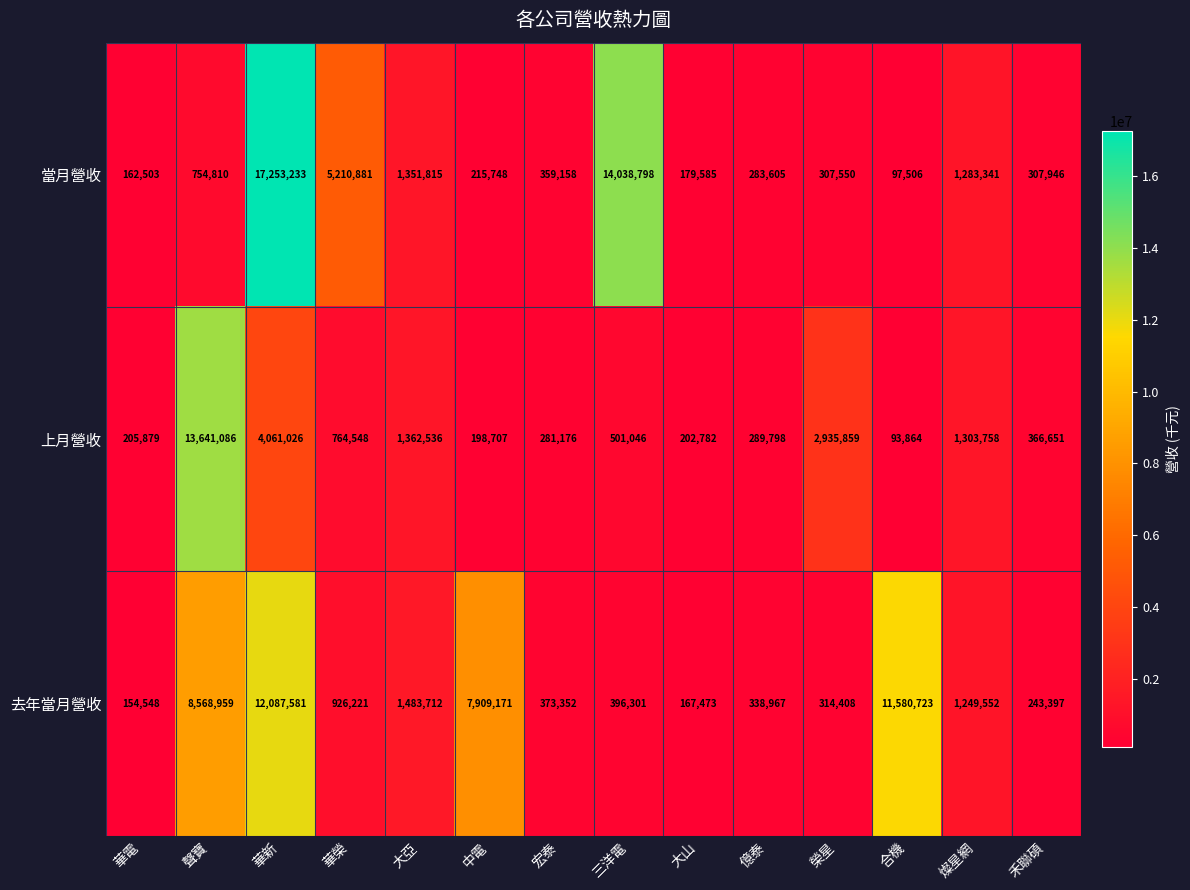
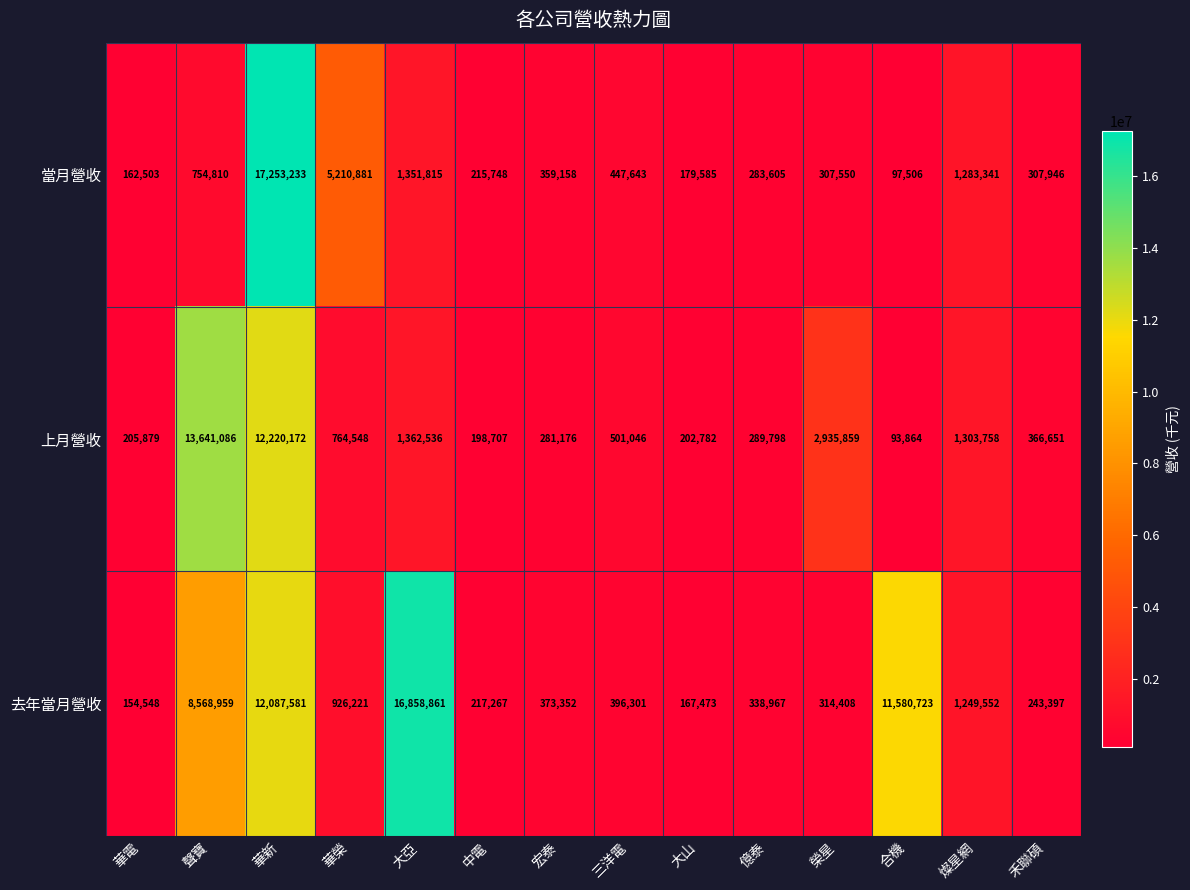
當月營收, 三洋電: 14,038,798 -> 447,643
上月營收, 華新: 4,061,026 -> 12,220,172
去年當月營收, 大亞: 1,483,712 -> 16,858,861
去年當月營收, 中電: 7,909,171 -> 217,267
